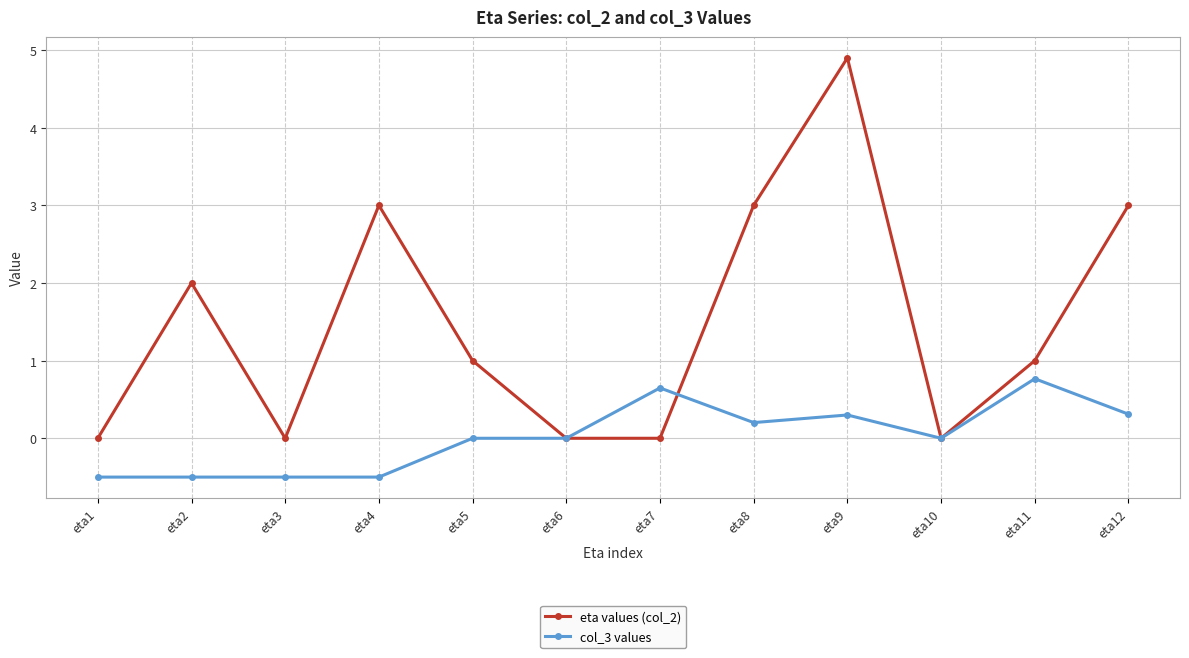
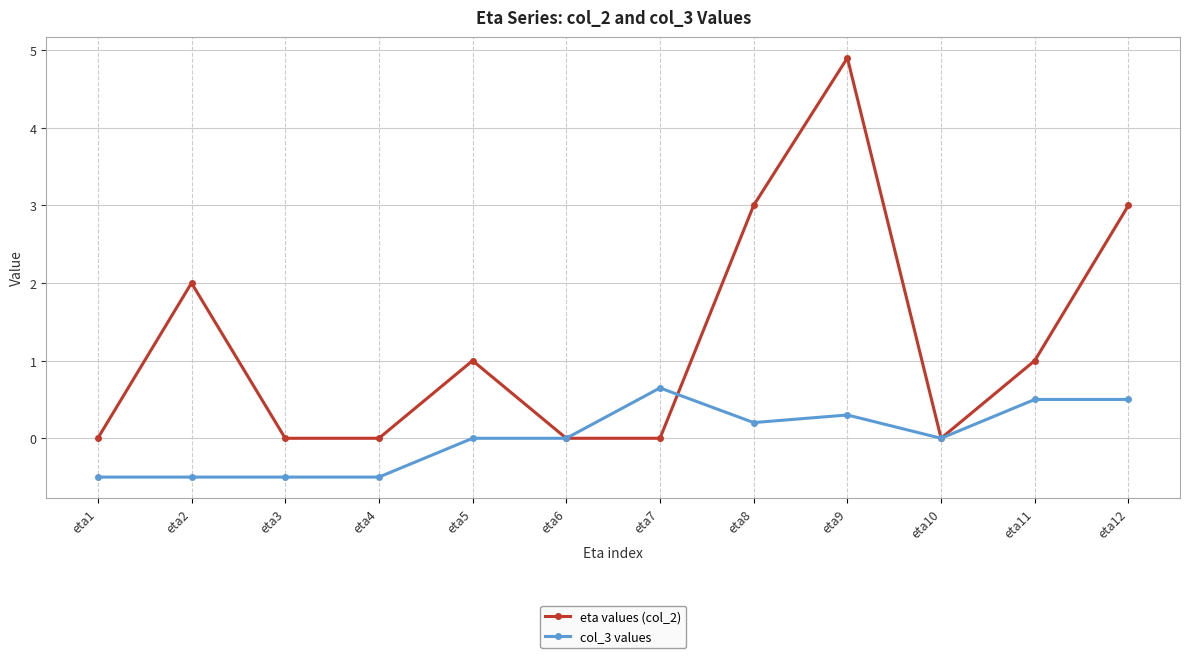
eta values (col_2), eta4: 3 -> 0
col_3 values, eta11: 0.8 -> 0.5
col_3 values, eta12: 0.3 -> 0.5
